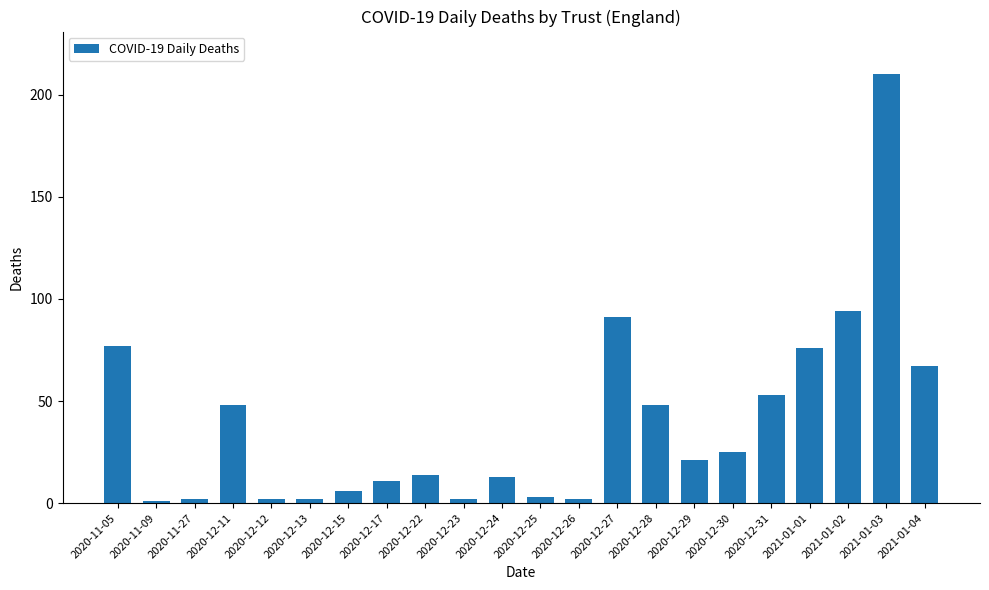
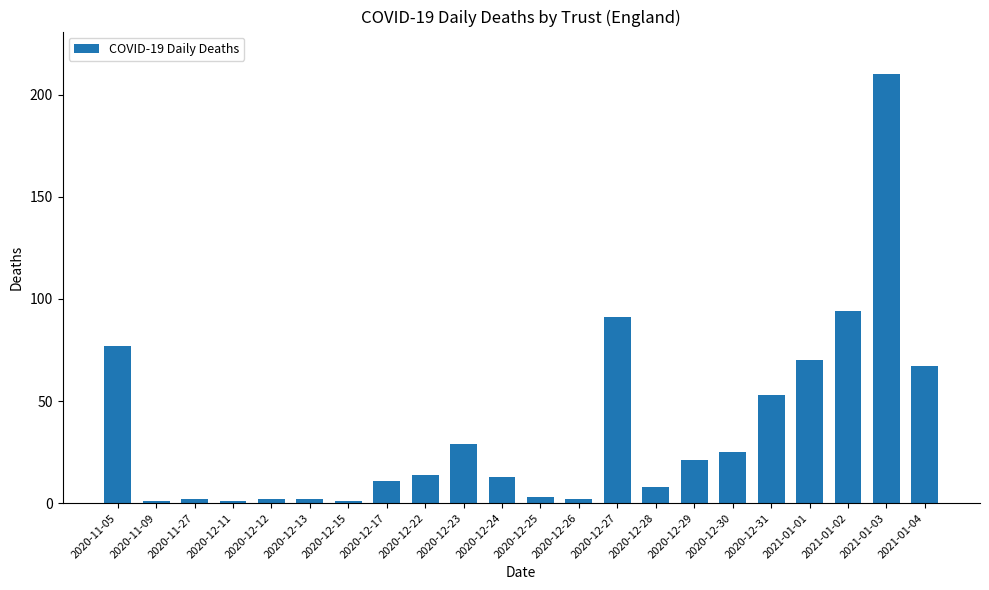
2020-12-11: 48 -> 1
2020-12-15: 6 -> 1
2020-12-23: 2 -> 29
2020-12-28: 48 -> 8
2021-01-01: 76 -> 70
